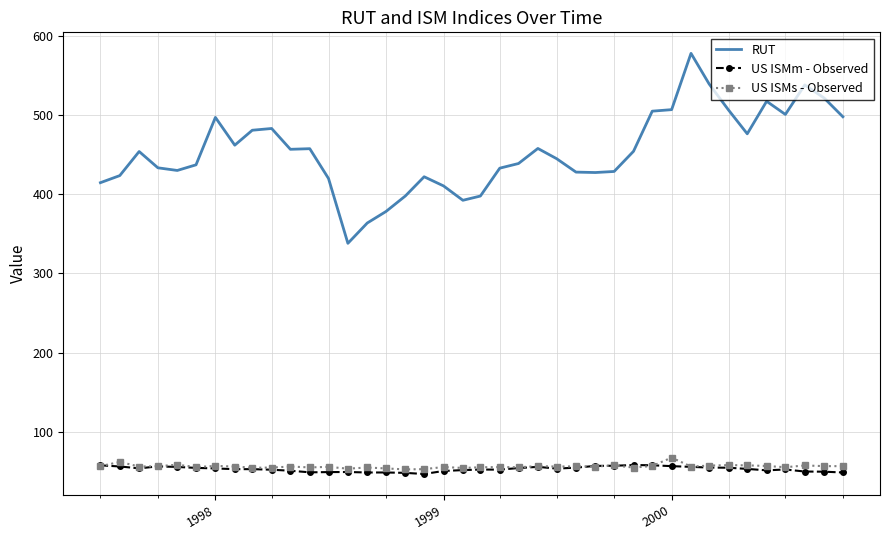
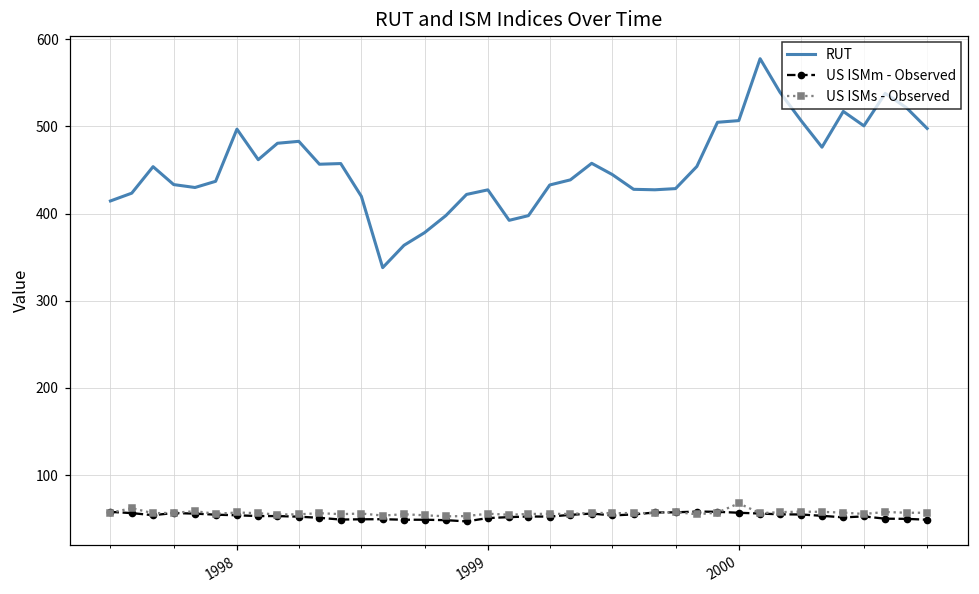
RUT, 1999: 410 -> 430
